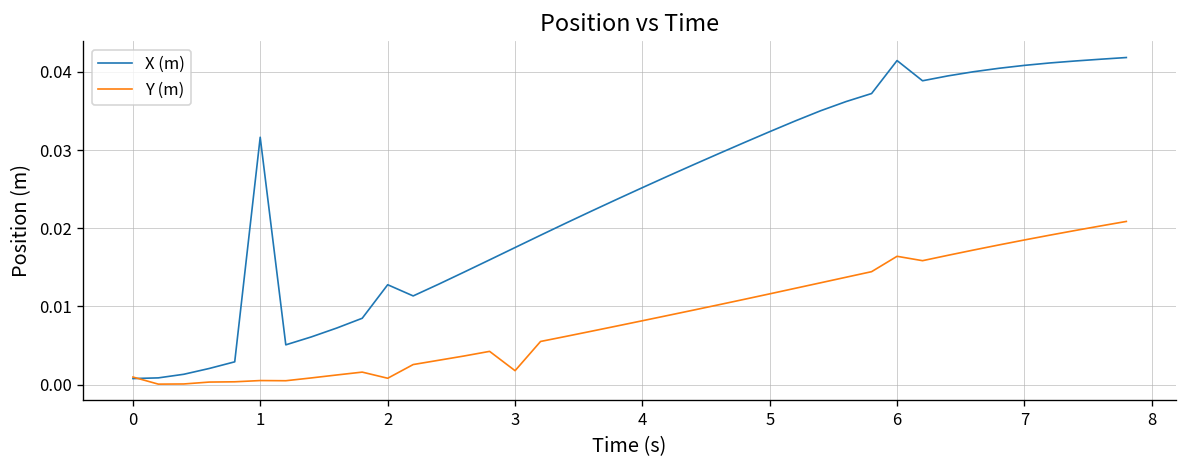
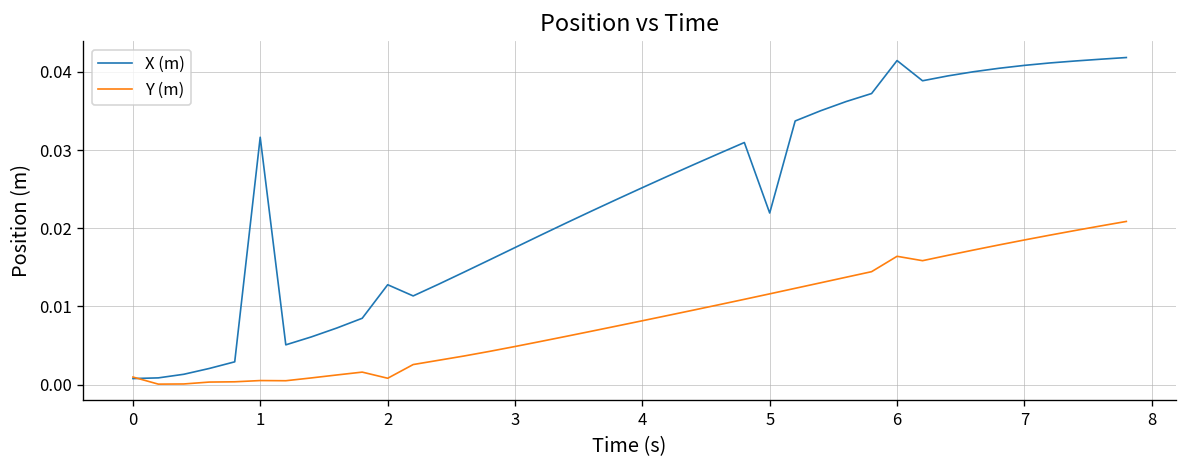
Y (m), 3: 0.002 -> 0.005
X (m), 5: 0.032 -> 0.022
